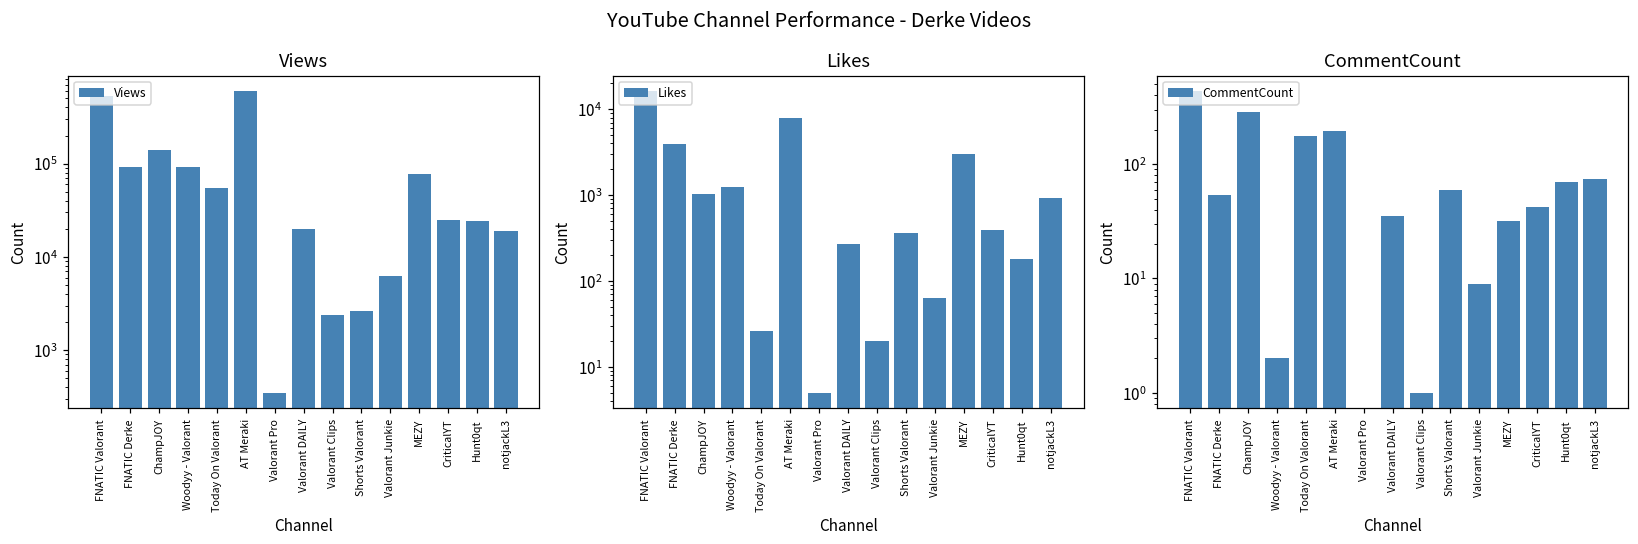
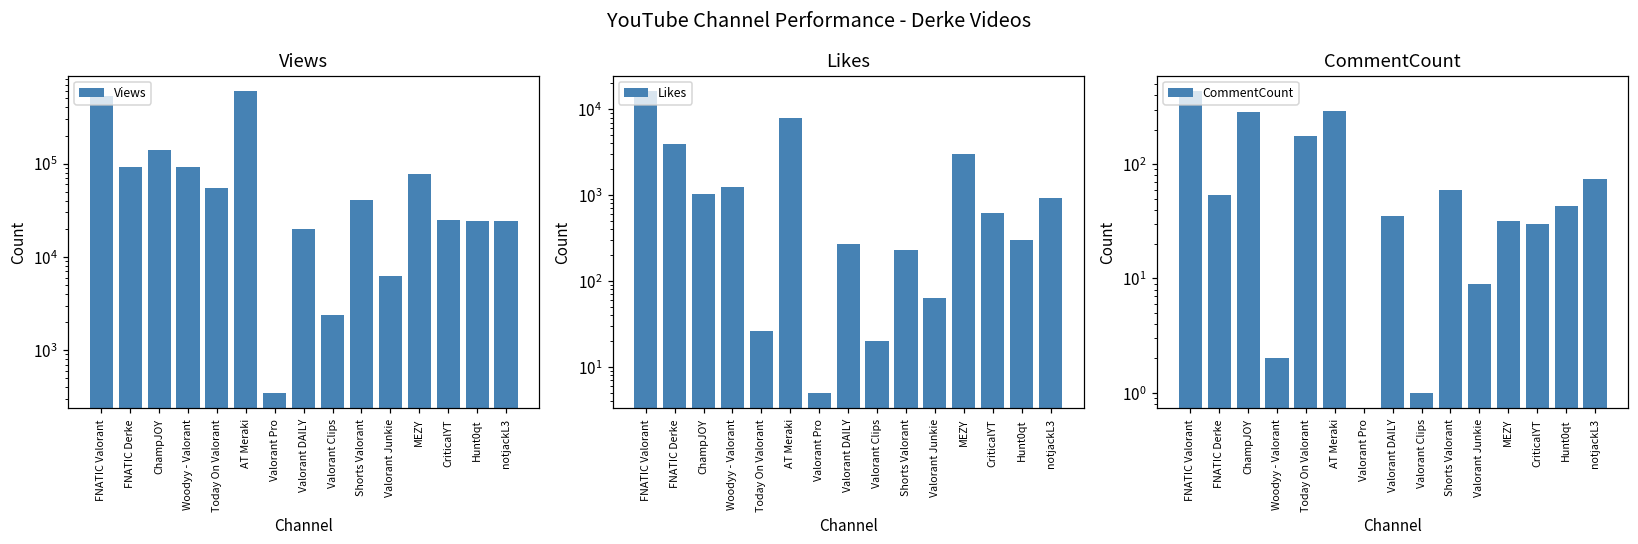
Views, Shorts Valorant: 2600 -> 40000
Views, notjackL3: 19000 -> 24000
Likes, Shorts Valorant: 400 -> 230
Likes, CriticalYT: 400 -> 600
Likes, Hunt0qt: 180 -> 300
CommentCount, AT Meraki: 200 -> 290
CommentCount, CriticalYT: 42 -> 30
CommentCount, Hunt0qt: 70 -> 43
